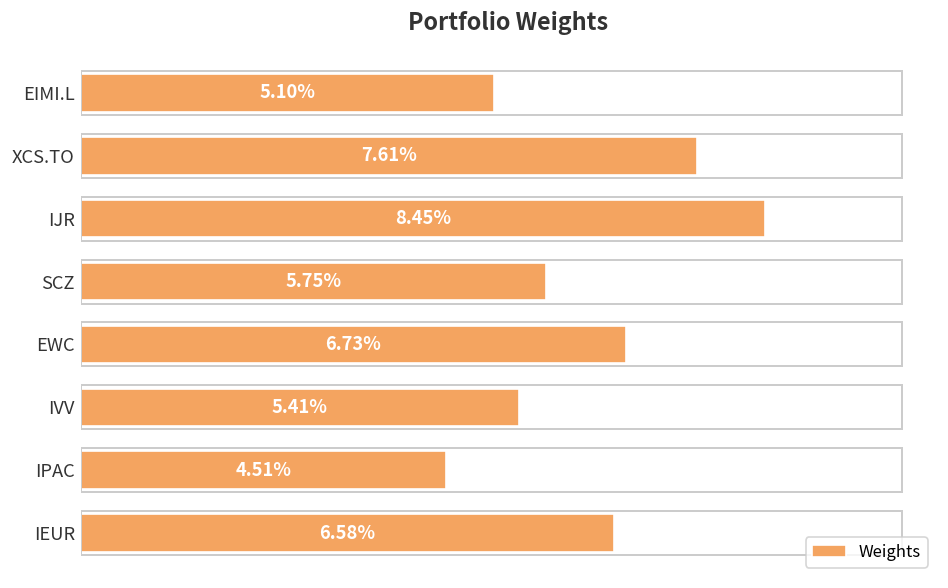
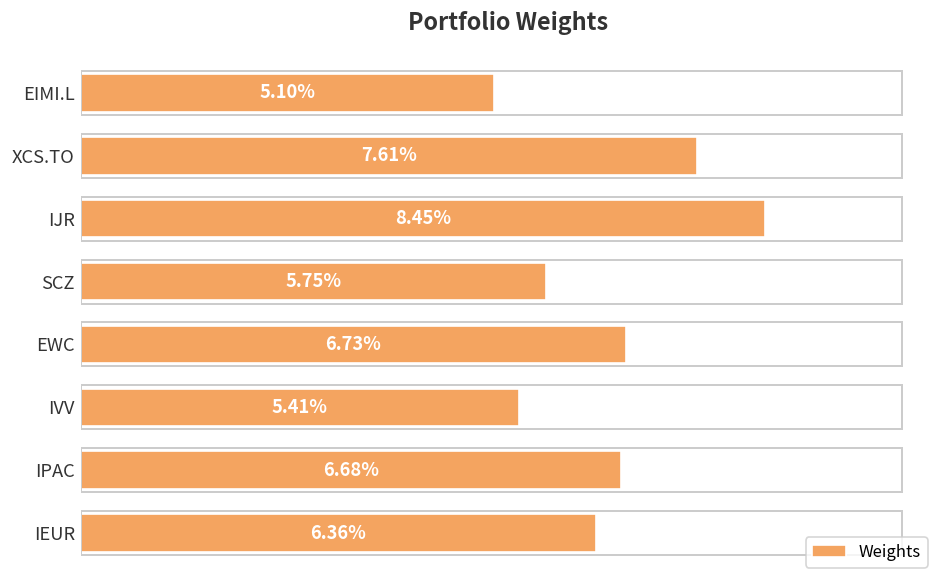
IPAC: 4.51% -> 6.68%
IEUR: 6.58% -> 6.36%
